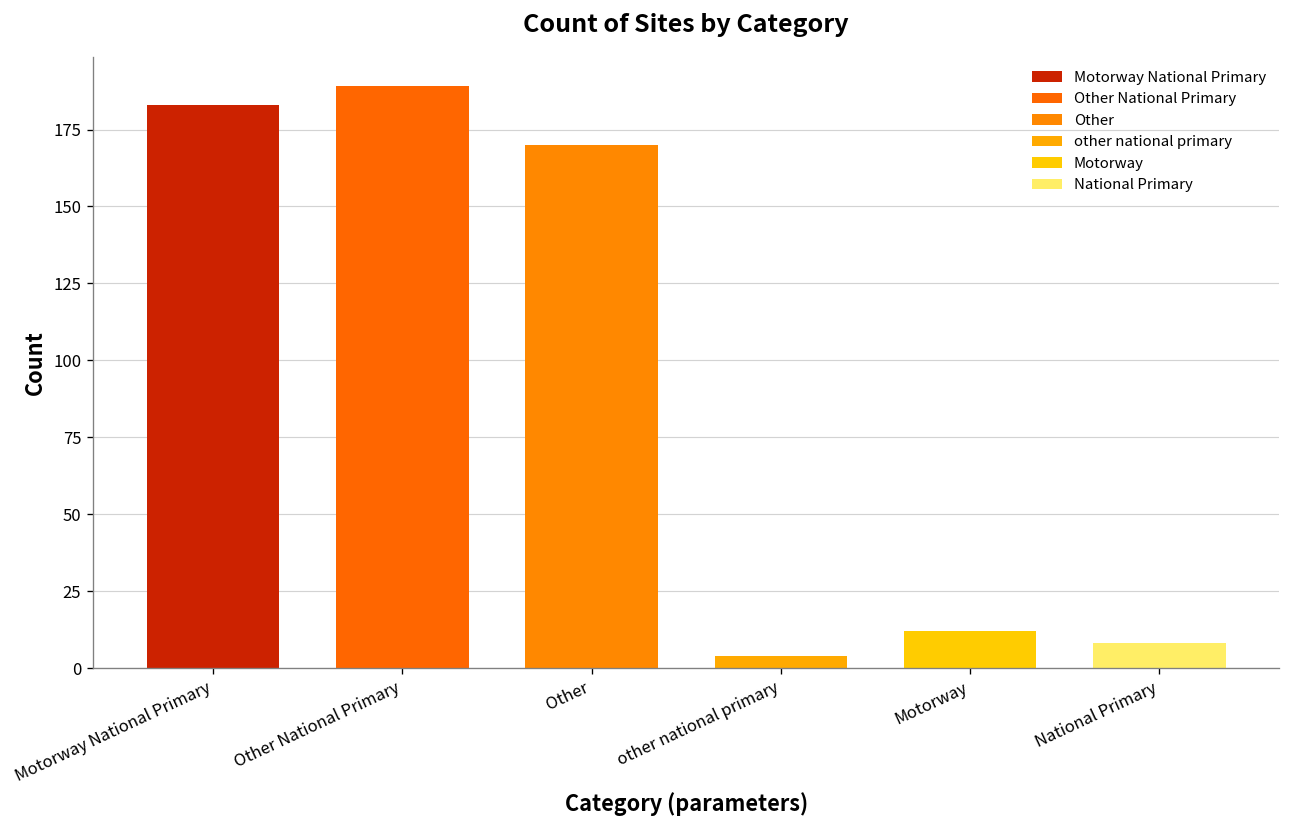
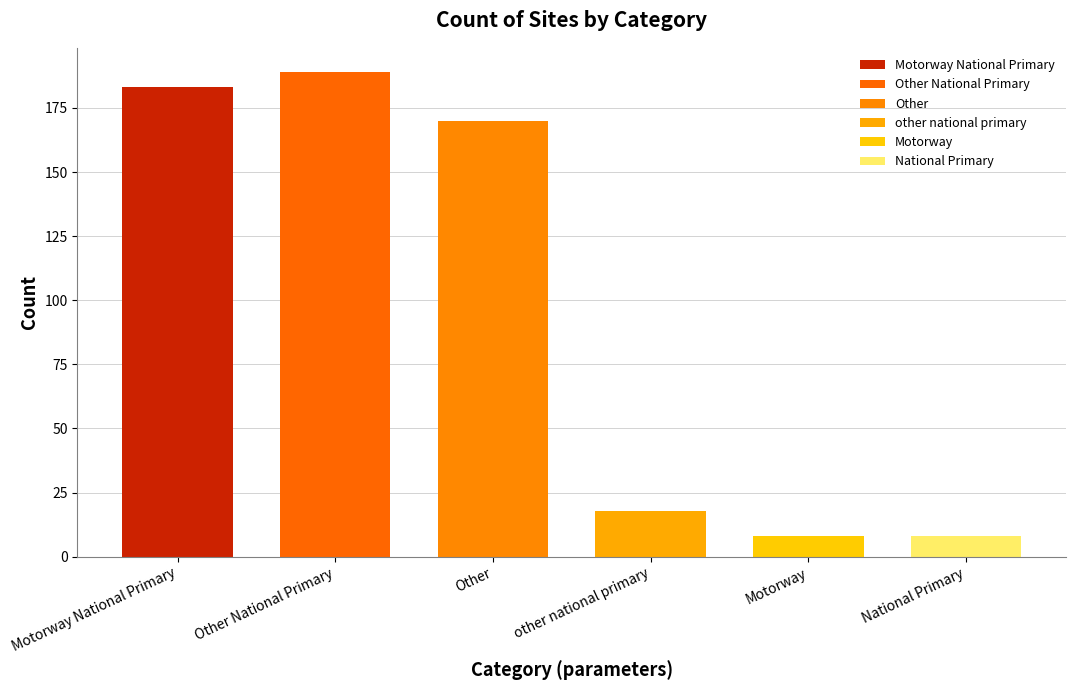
other national primary: 4 -> 18
Motorway: 12 -> 8
